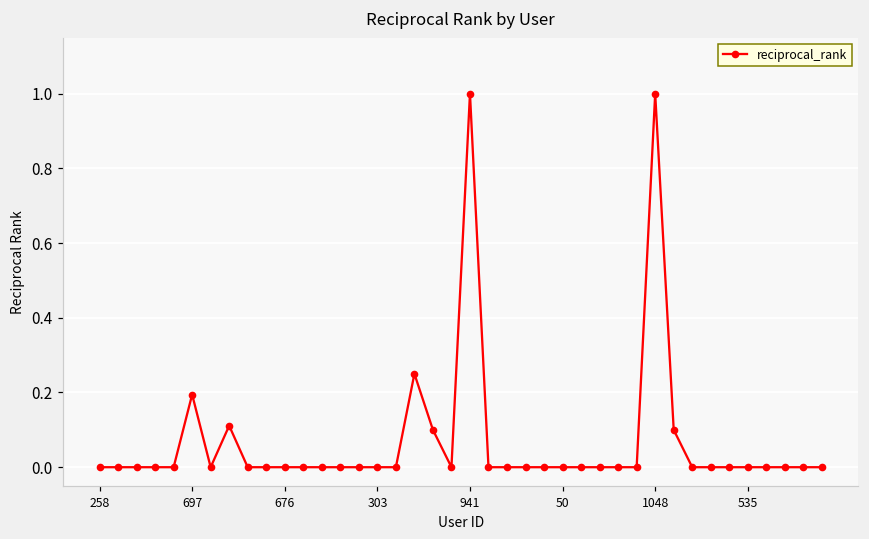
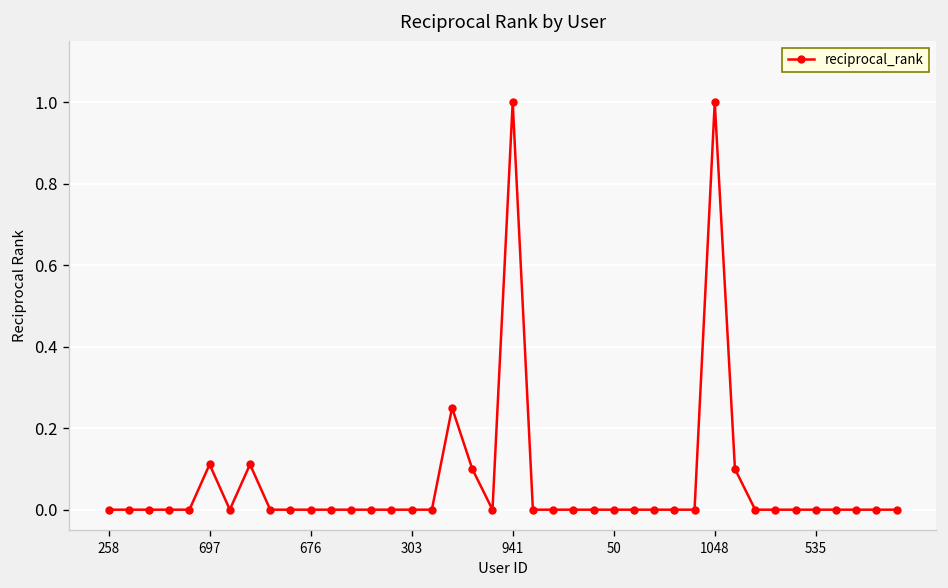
697: 0.19 -> 0.11
